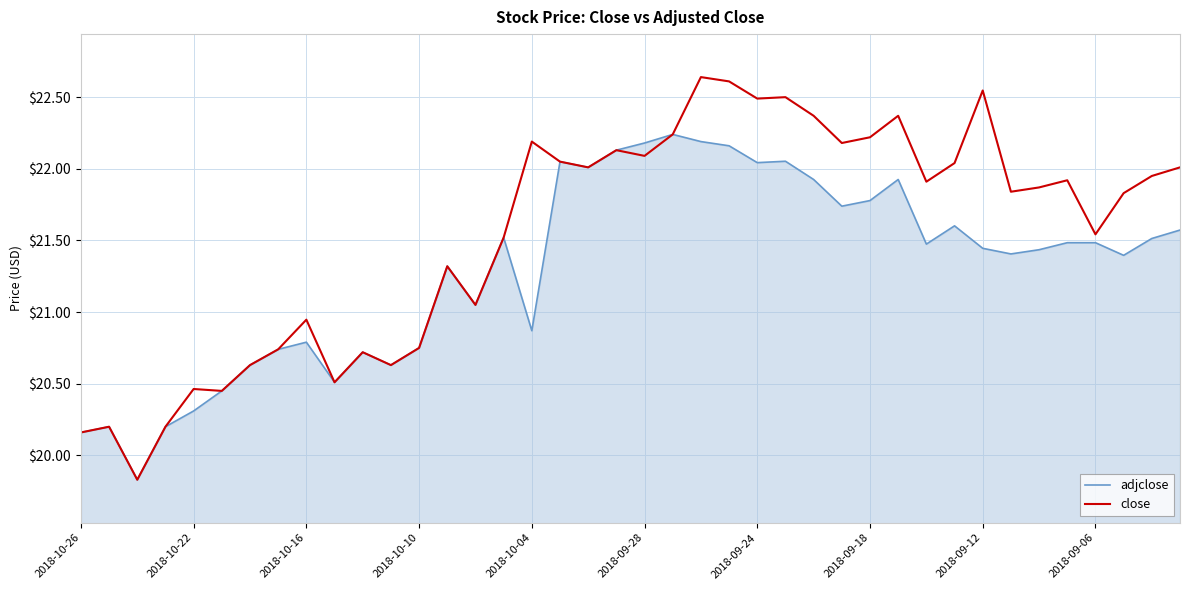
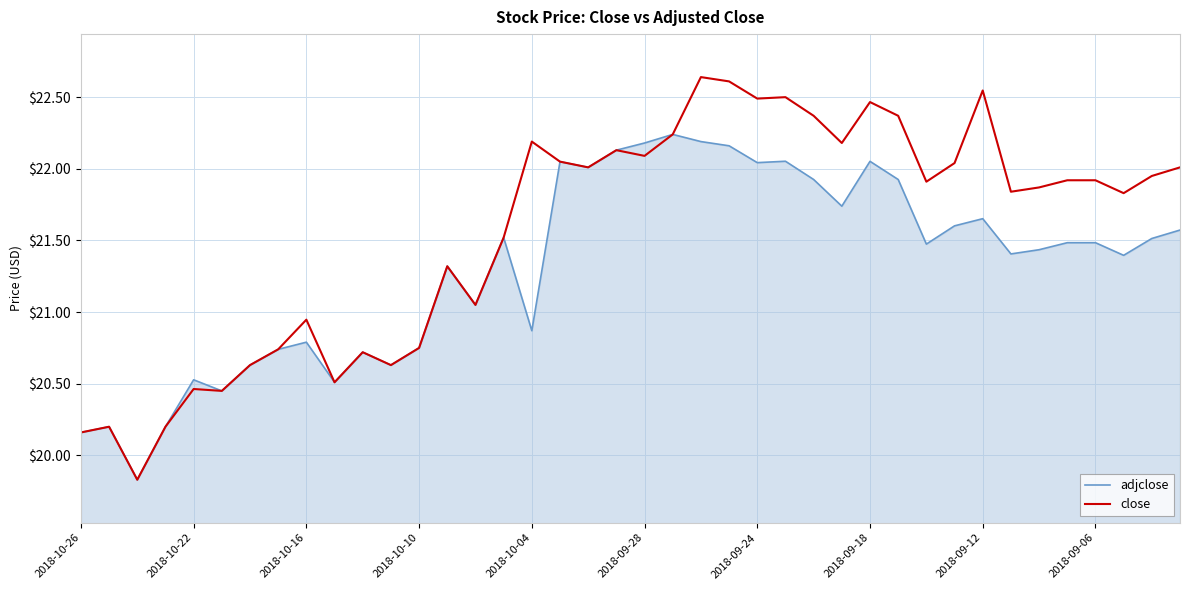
adjclose, 2018-10-22: $20.31 -> $20.53
adjclose, 2018-09-18: $21.78 -> $22.05
close, 2018-09-18: $22.22 -> $22.47
adjclose, 2018-09-12: $21.45 -> $21.65
close, 2018-09-06: $21.54 -> $21.92
